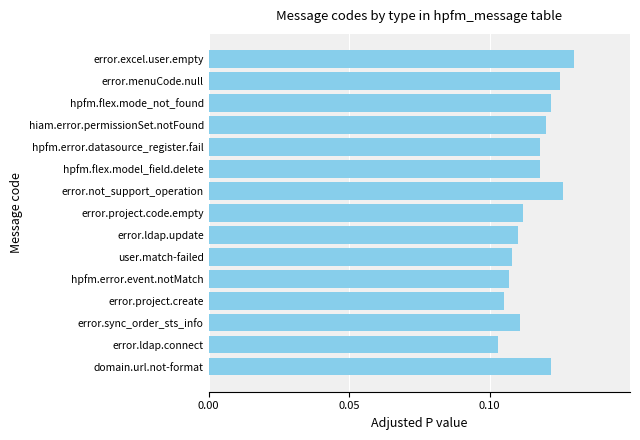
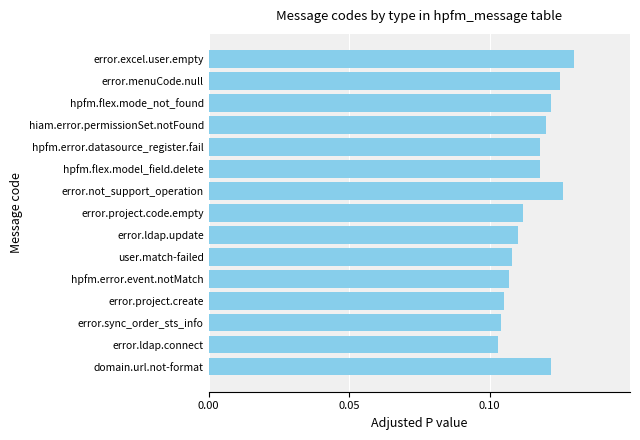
error.sync_order_sts_info: 0.111 -> 0.104
